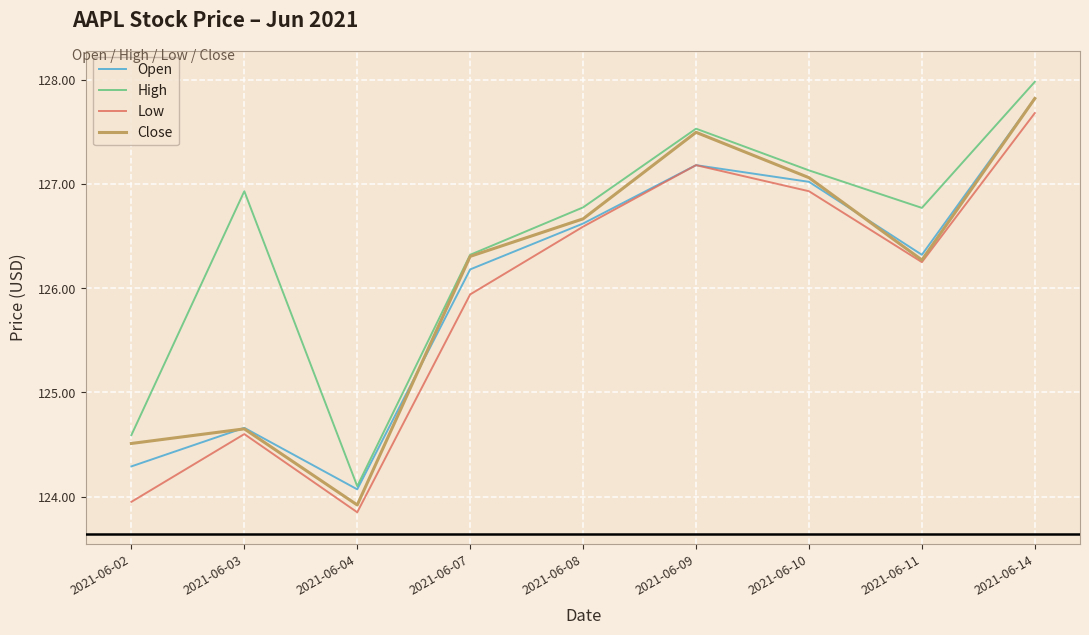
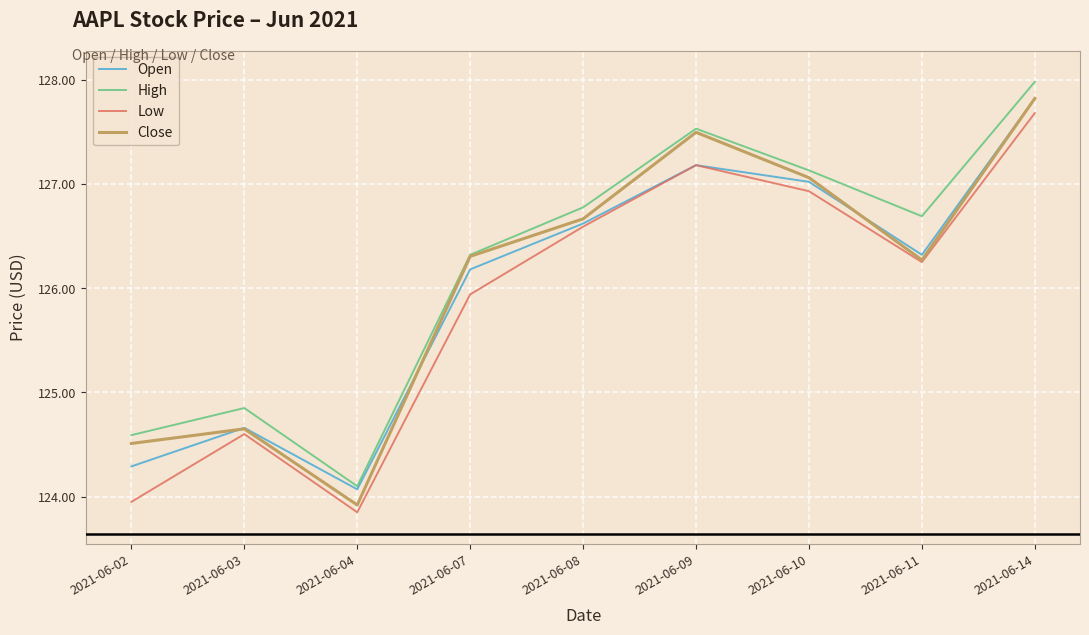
High, 2021-06-03: 126.93 -> 124.85
High, 2021-06-11: 126.77 -> 126.69
